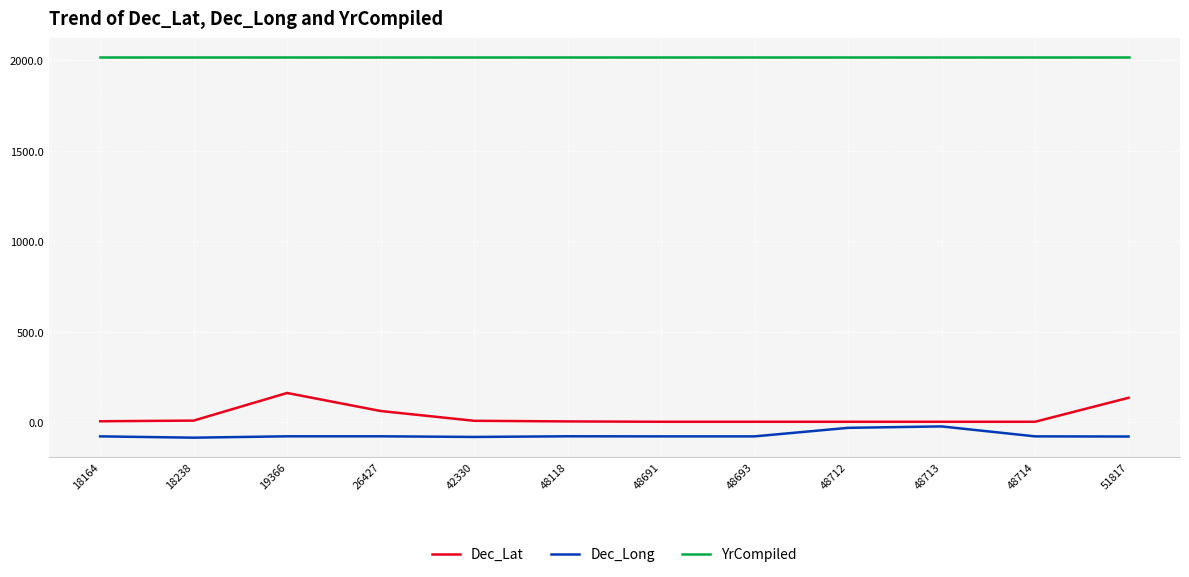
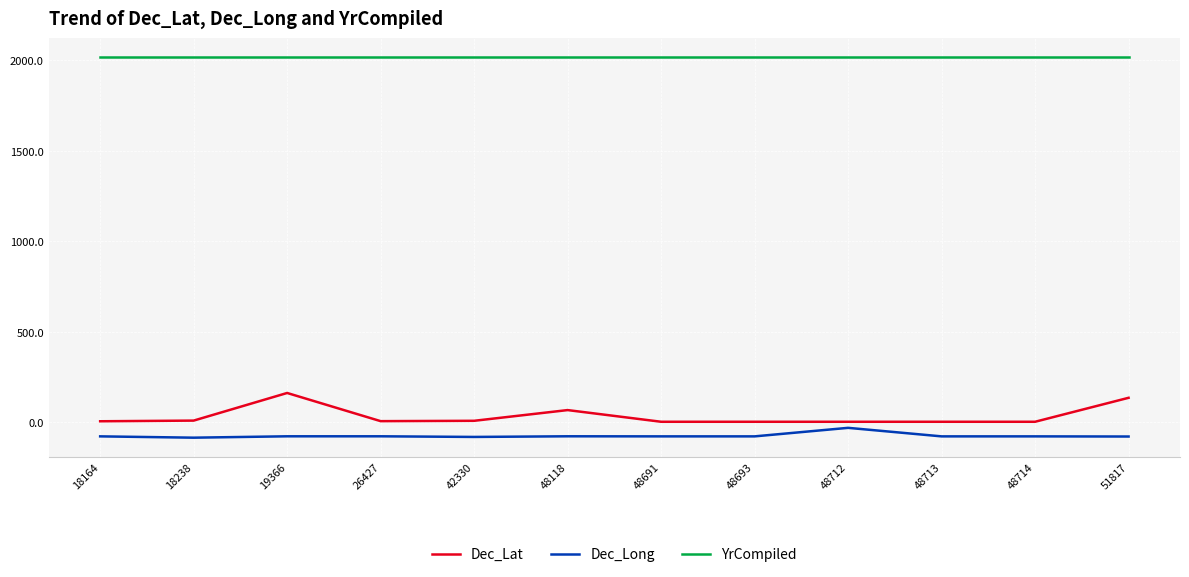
Dec_Lat, 26427: 60 -> 10
Dec_Lat, 48118: 10 -> 70
Dec_Long, 48713: -20 -> -80
